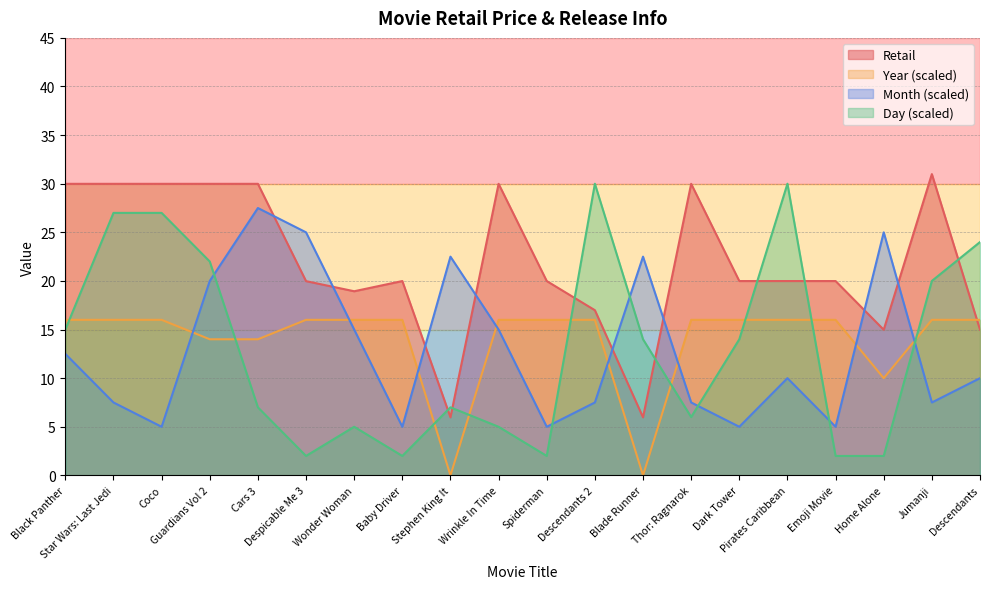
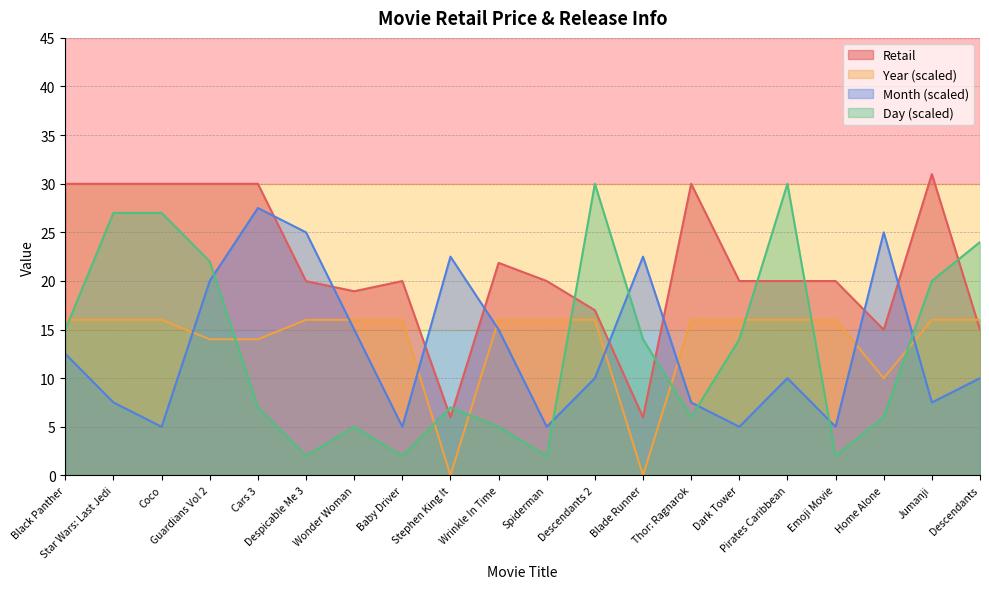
Retail, Wrinkle In Time: 30 -> 22
Month (scaled), Descendants 2: 8 -> 10
Day (scaled), Home Alone: 2 -> 6
